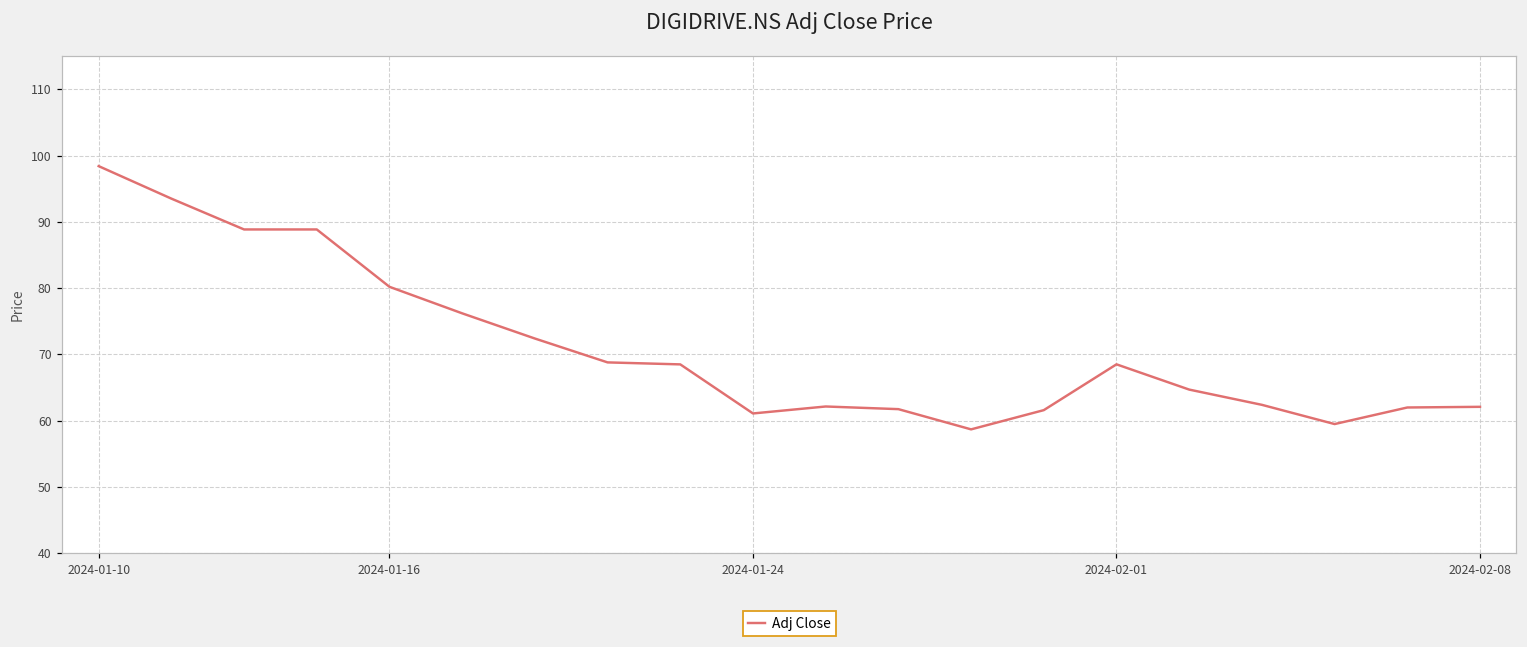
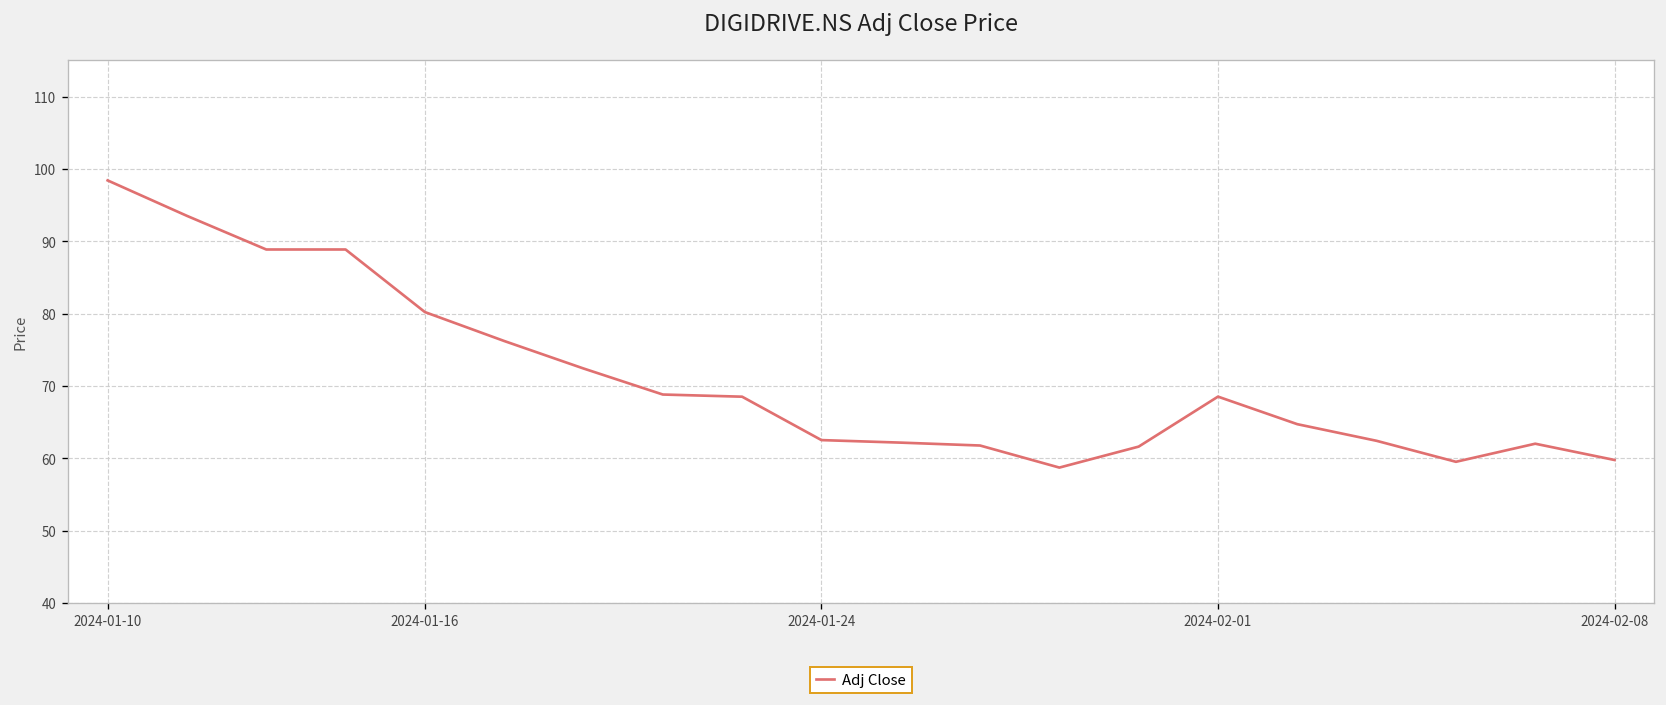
2024-01-24: 61 -> 63
2024-02-08: 62 -> 60
